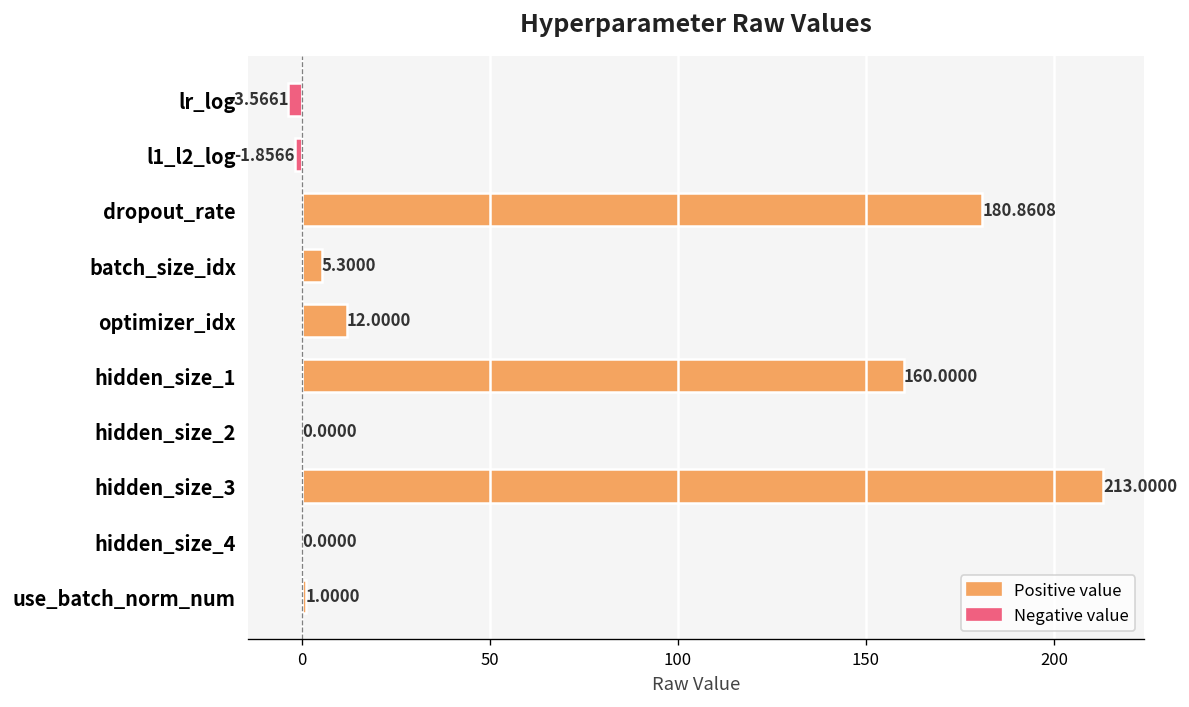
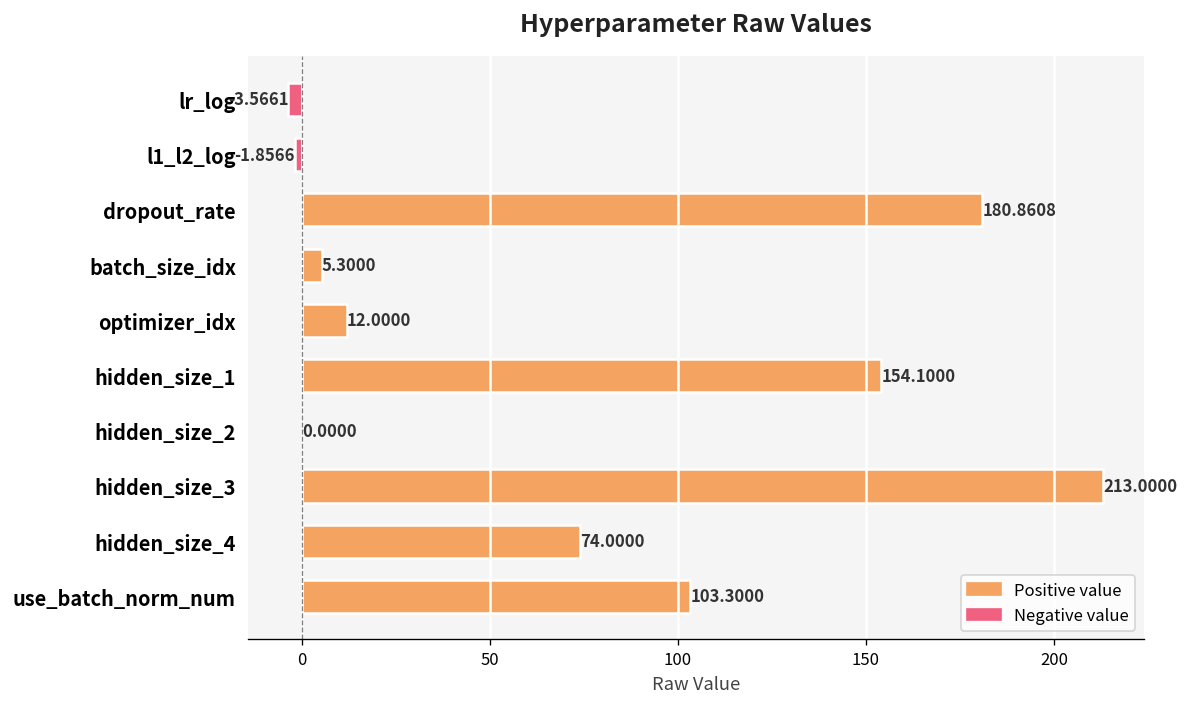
hidden_size_1: 160.0000 -> 154.1000
hidden_size_4: 0.0000 -> 74.0000
use_batch_norm_num: 1.0000 -> 103.3000
